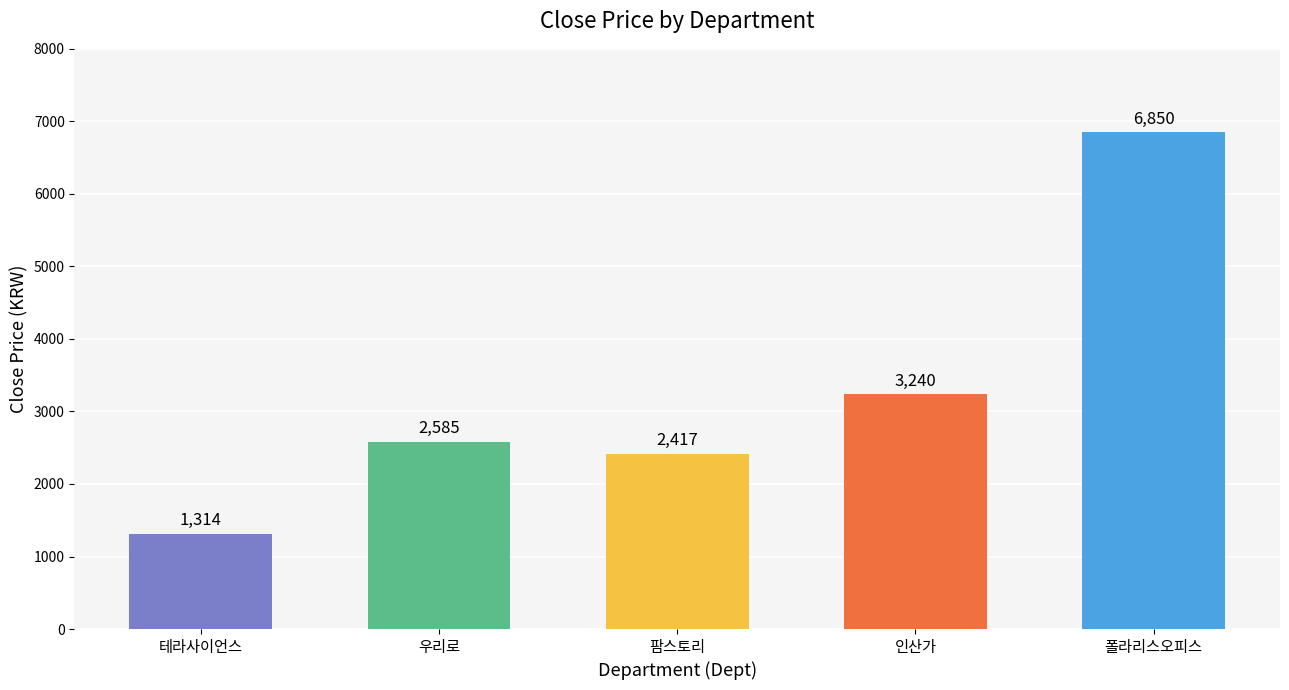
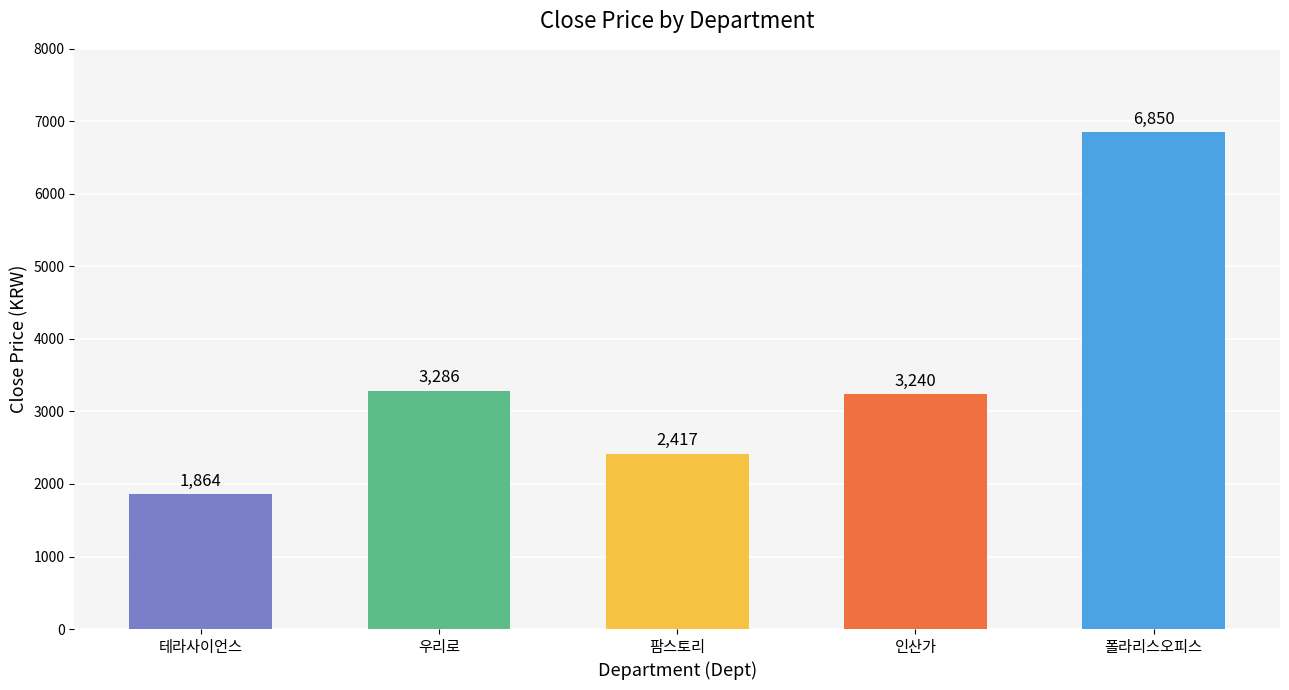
테라사이언스: 1,314 -> 1,864
우리로: 2,585 -> 3,286
